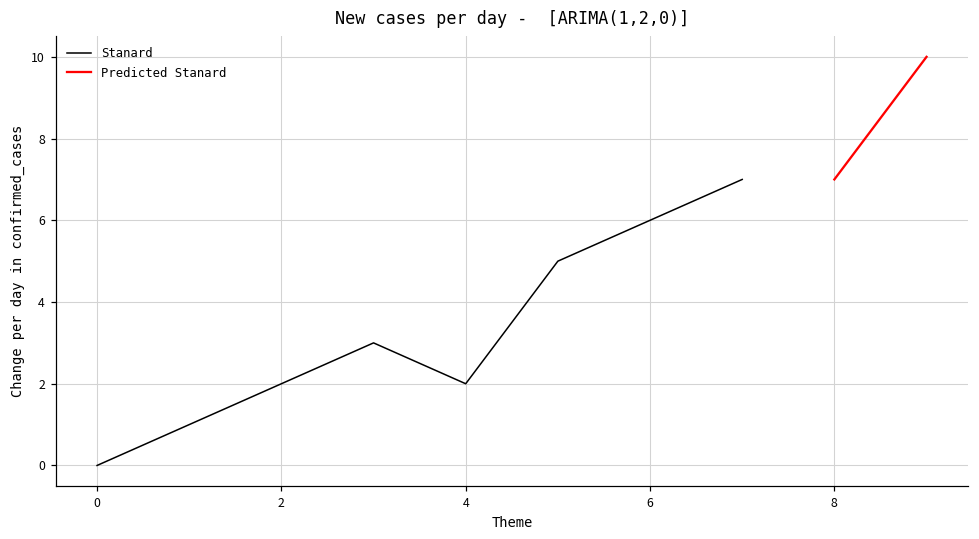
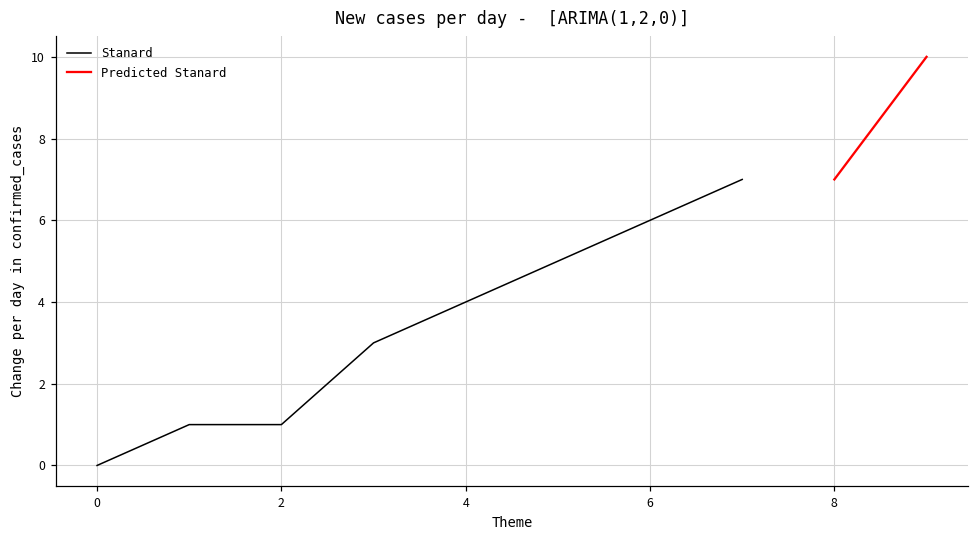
Stanard, 2: 2 -> 1
Stanard, 4: 2 -> 4
